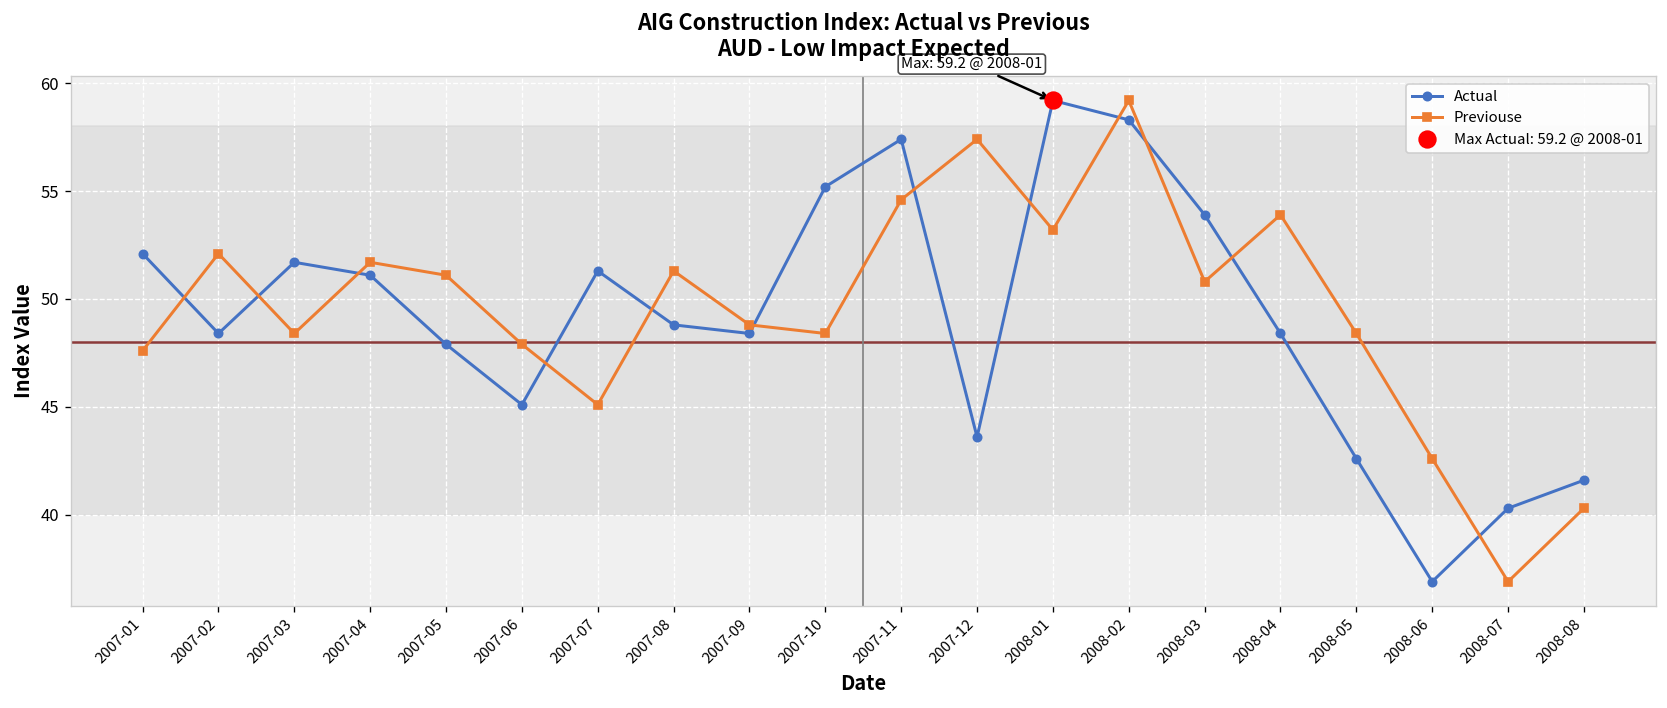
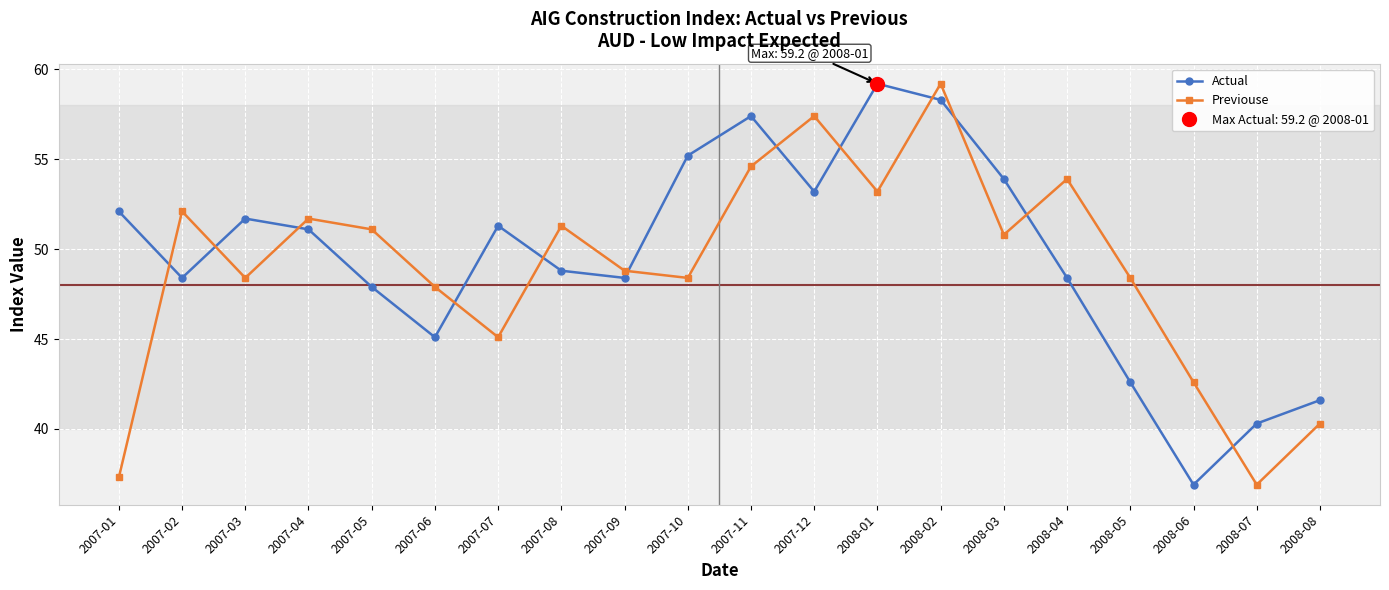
Previouse, 2007-01: 47.6 -> 37.3
Actual, 2007-12: 43.6 -> 53.2
